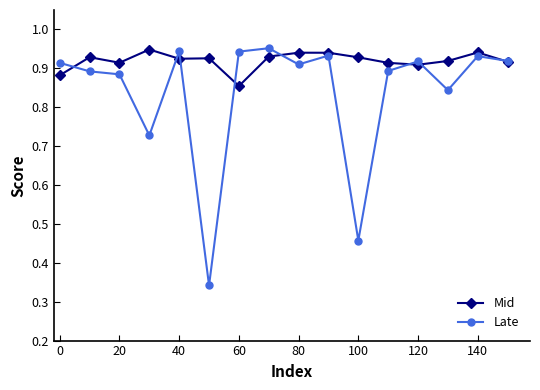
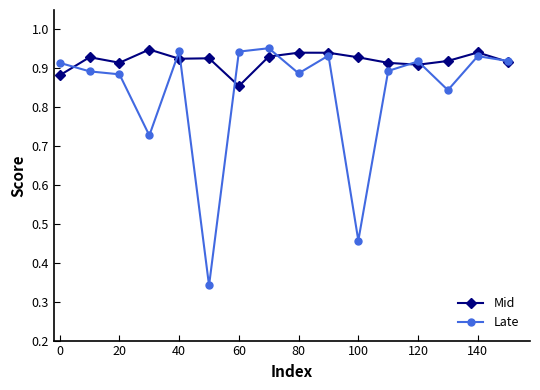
Late, 80: 0.91 -> 0.89
